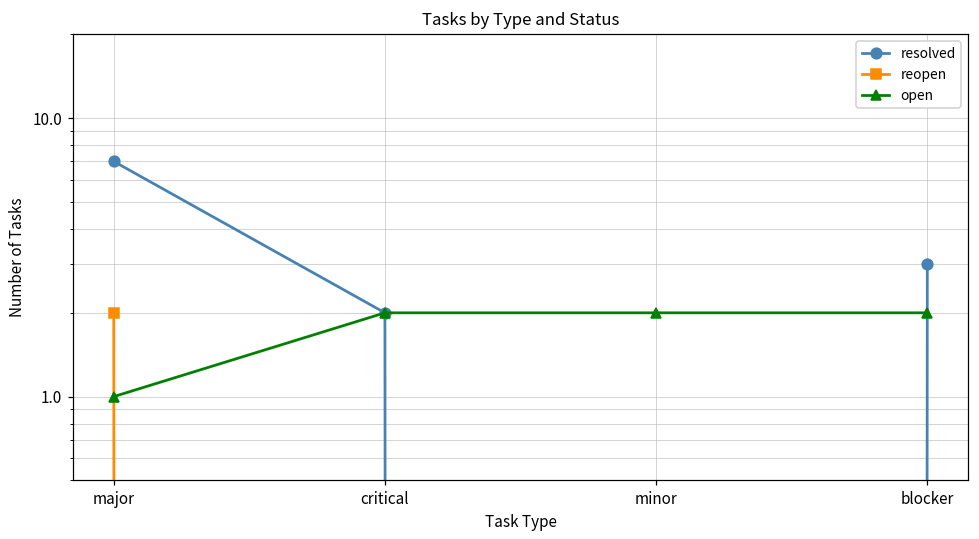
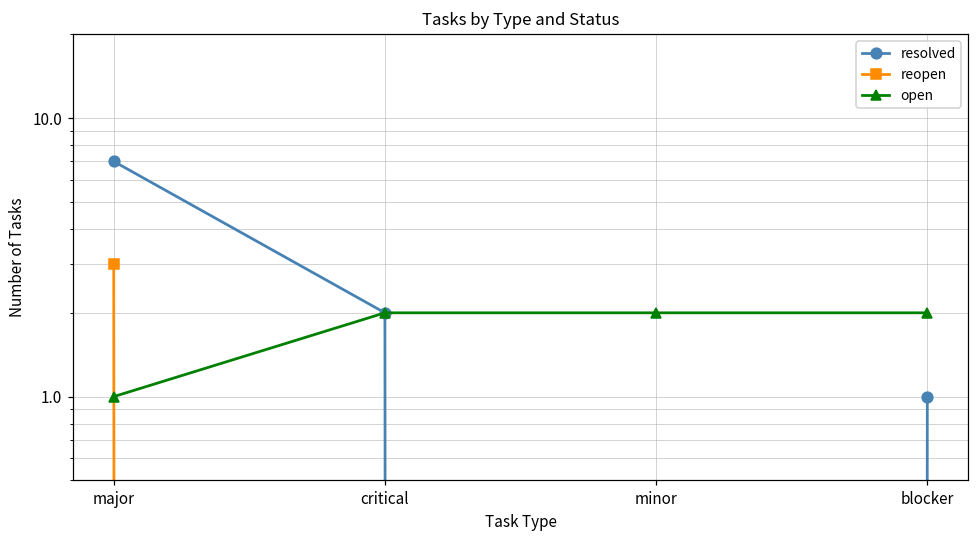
reopen, major: 2 -> 3
resolved, blocker: 3 -> 1
